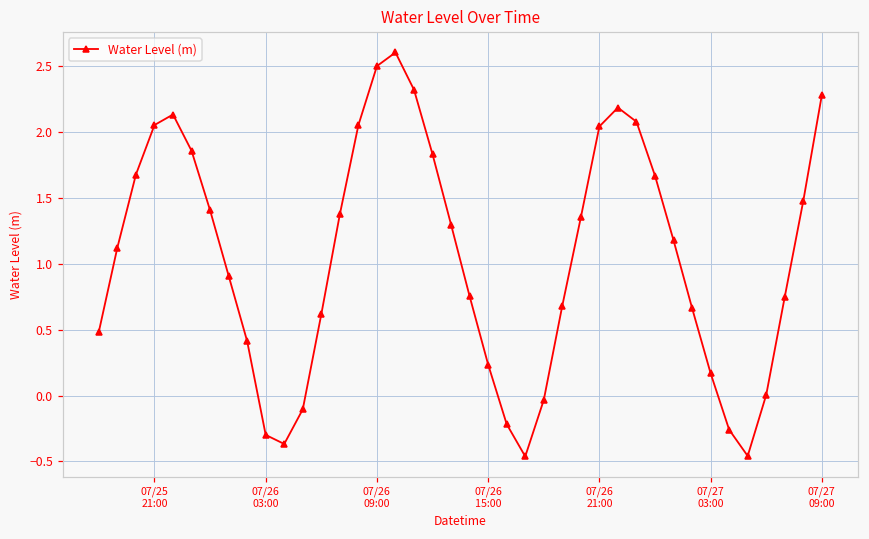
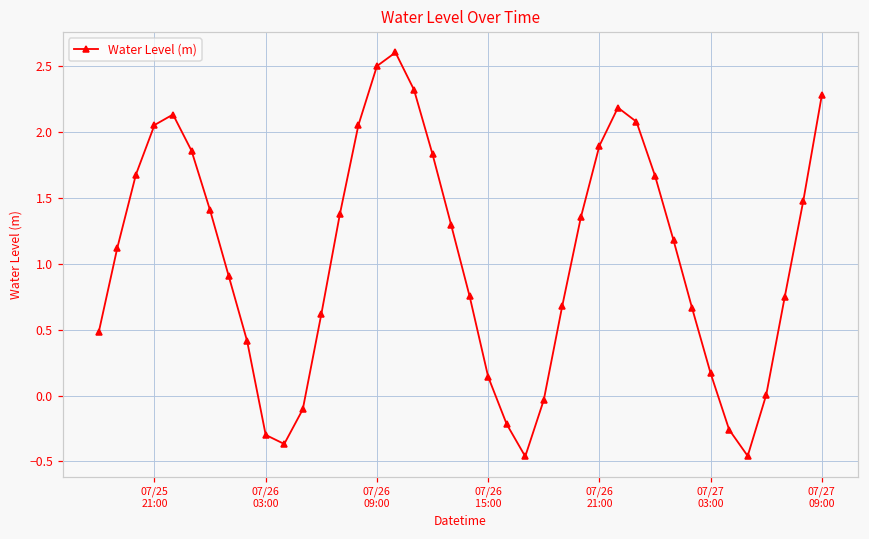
07/26 15:00: 0.23 -> 0.14
07/26 21:00: 2.04 -> 1.89
